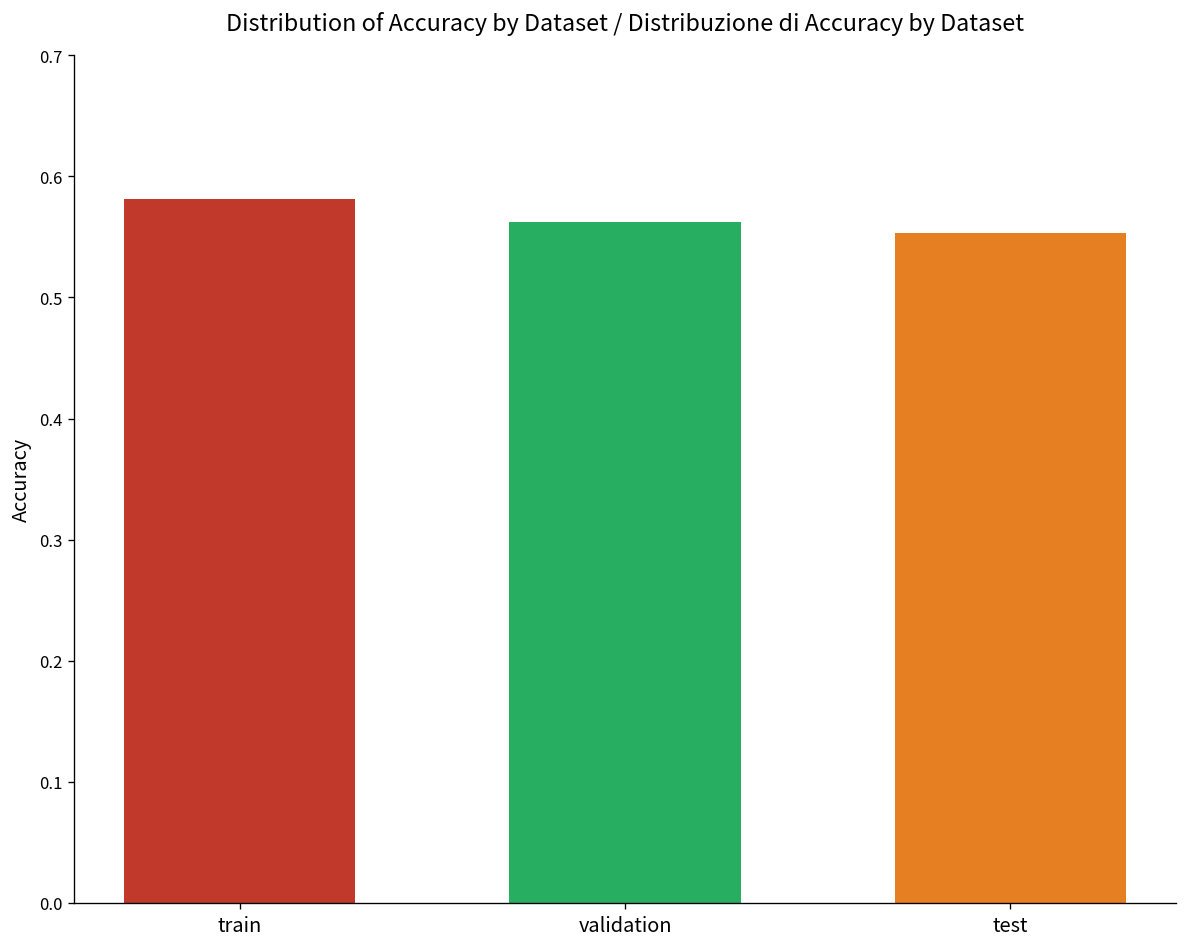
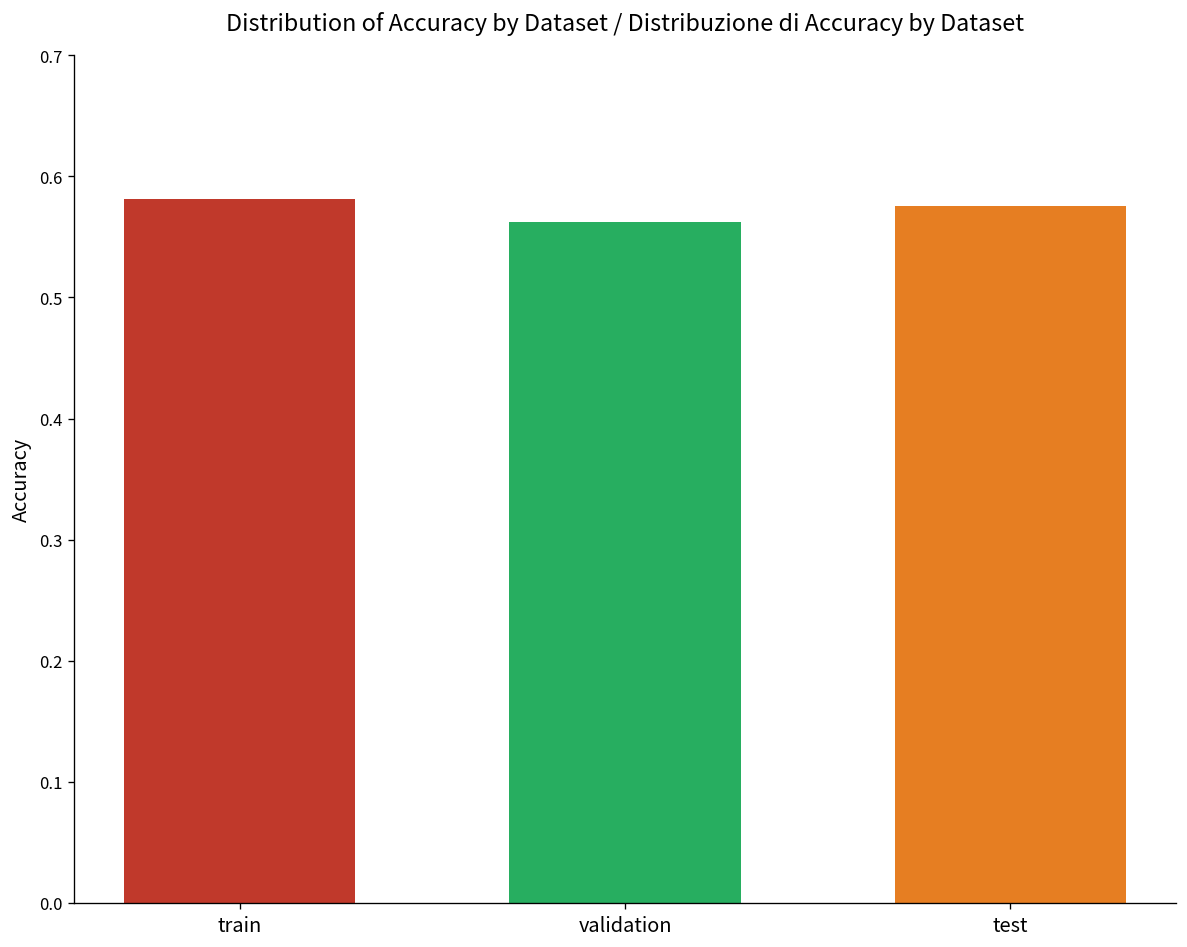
test: 0.553 -> 0.575
